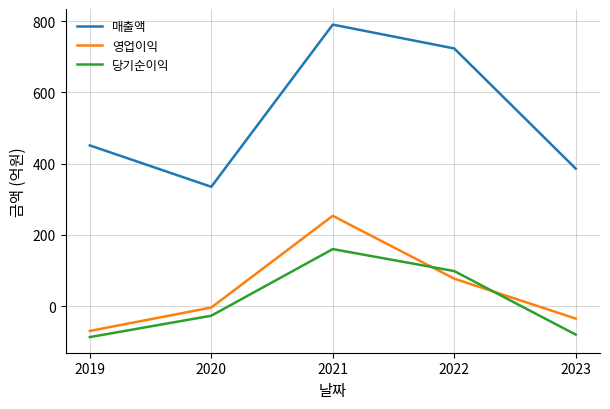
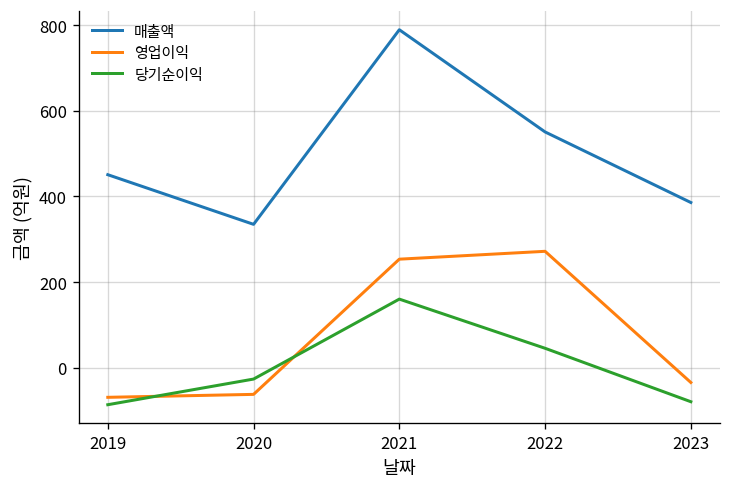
영업이익, 2020: 0 -> -60
매출액, 2022: 720 -> 550
영업이익, 2022: 80 -> 270
당기순이익, 2022: 100 -> 50
